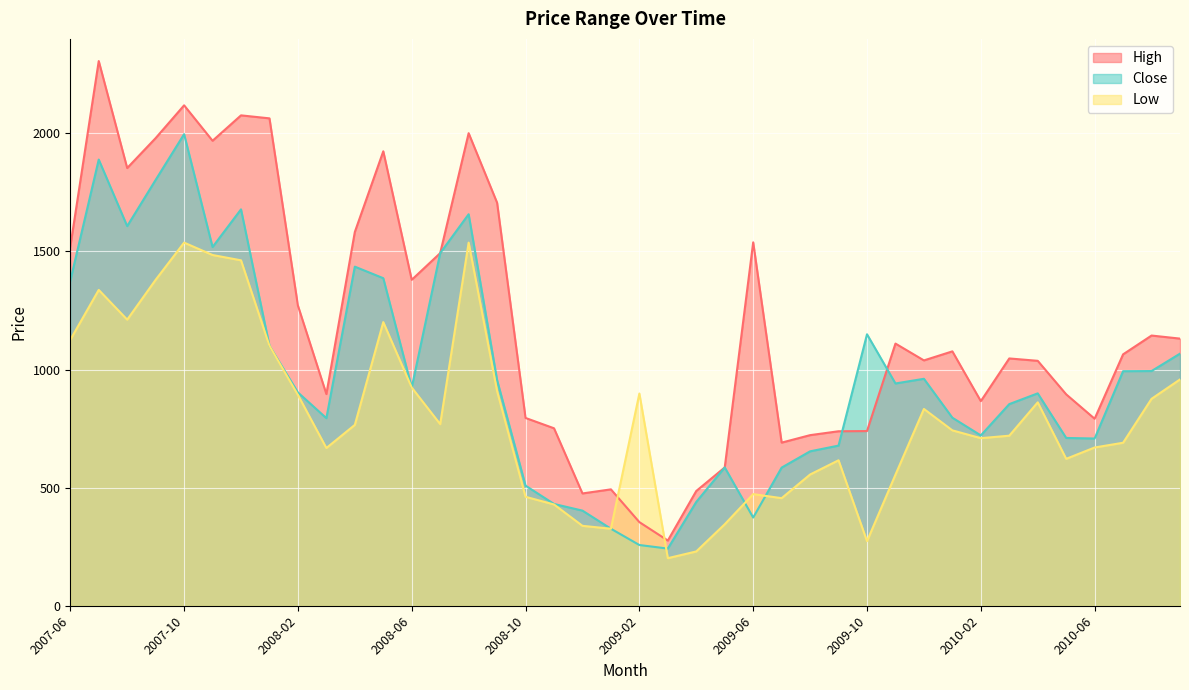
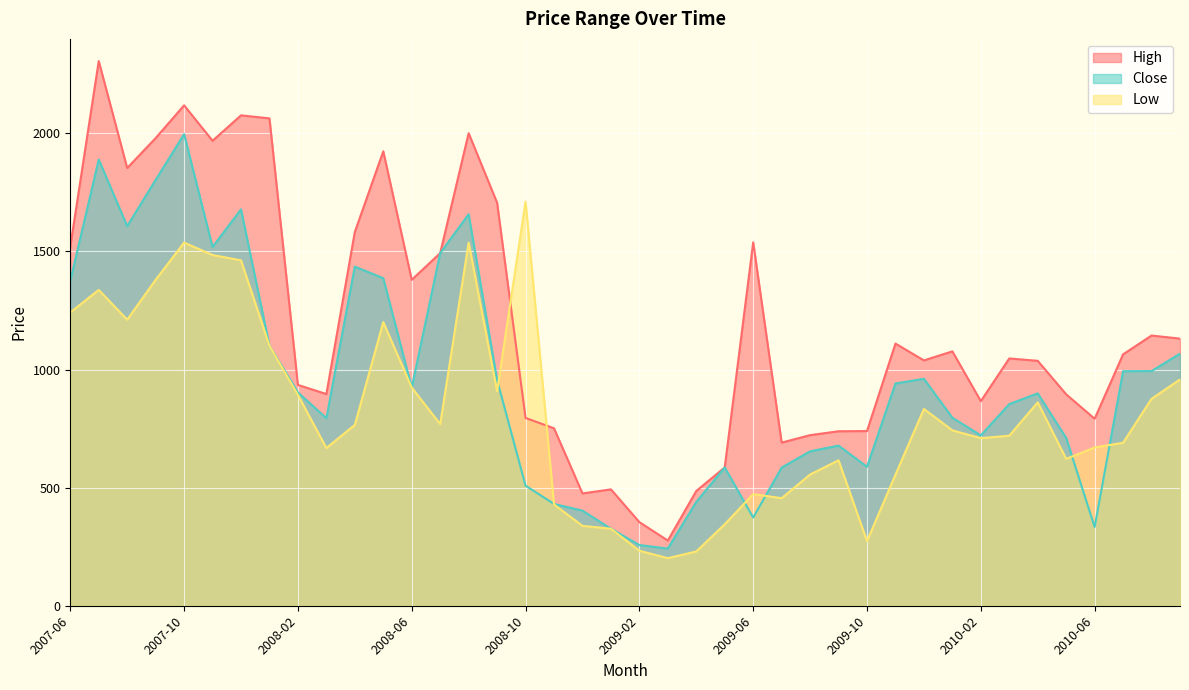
Low, 2007-06: 1130 -> 1240
High, 2008-02: 1270 -> 930
Low, 2008-10: 460 -> 1710
Low, 2009-02: 900 -> 230
Close, 2009-10: 1150 -> 590
Close, 2010-06: 710 -> 330
